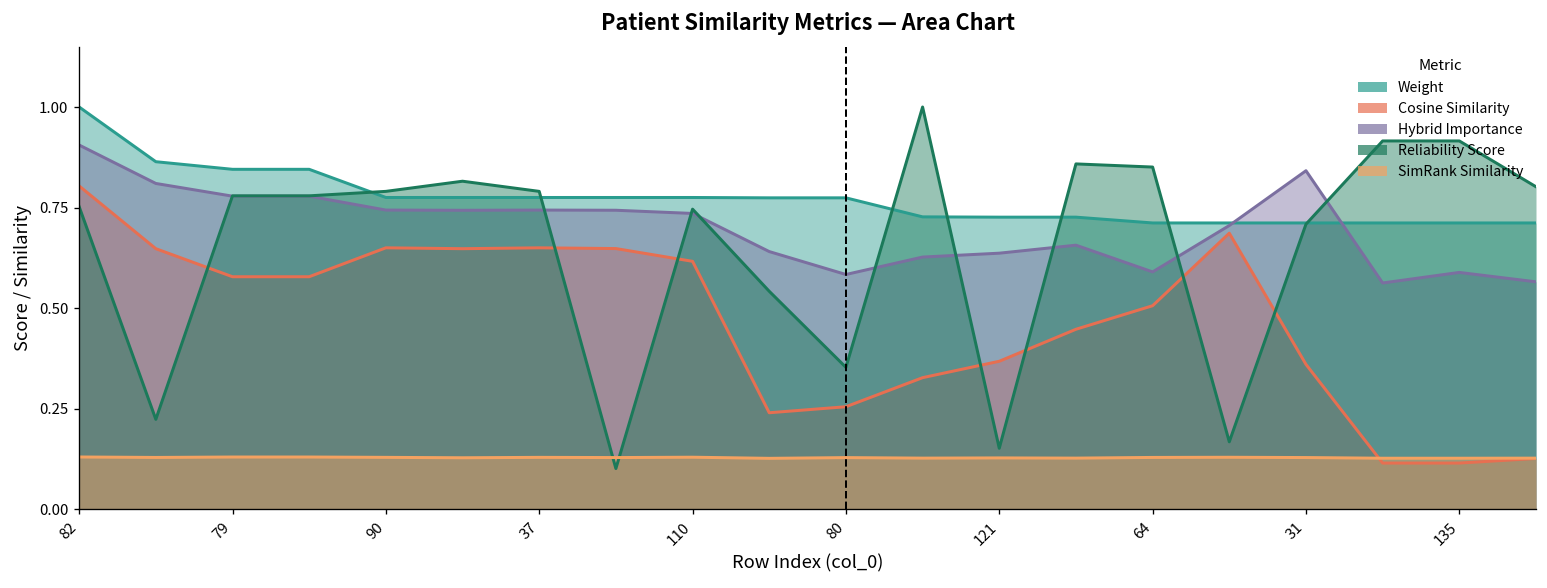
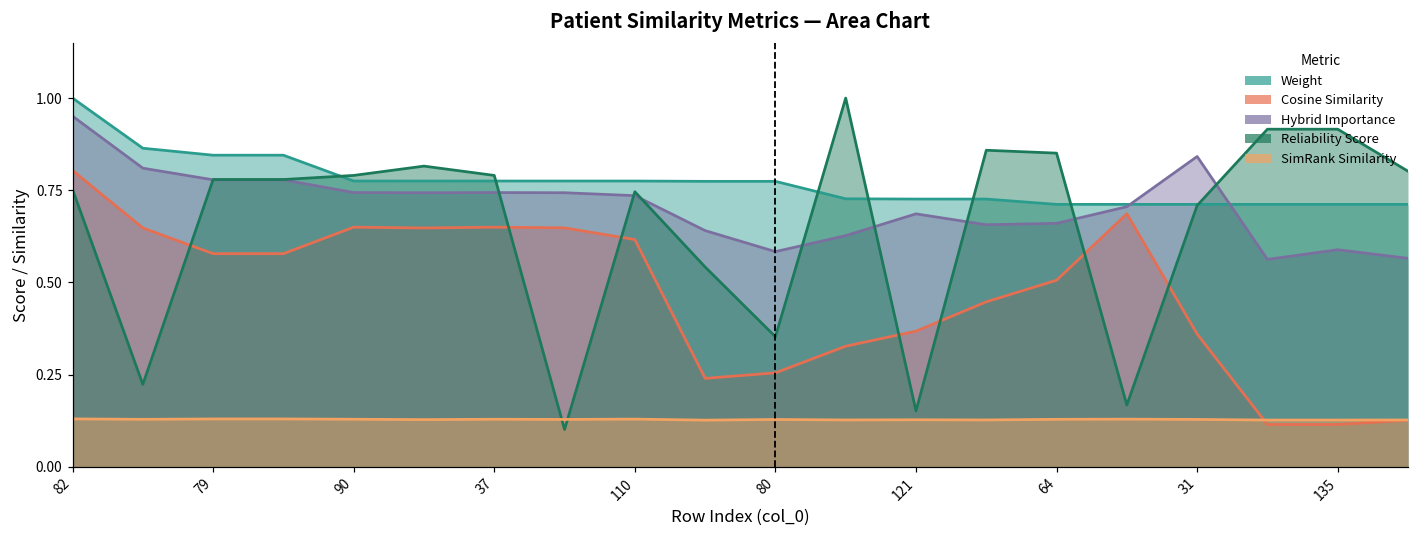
Hybrid Importance, 82: 0.91 -> 0.95
Hybrid Importance, 121: 0.64 -> 0.69
Hybrid Importance, 64: 0.59 -> 0.66
